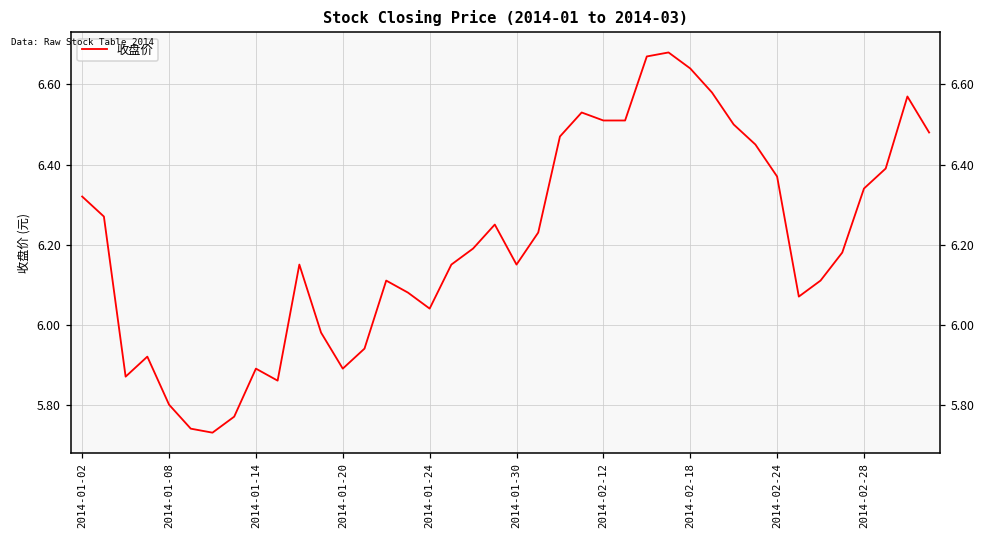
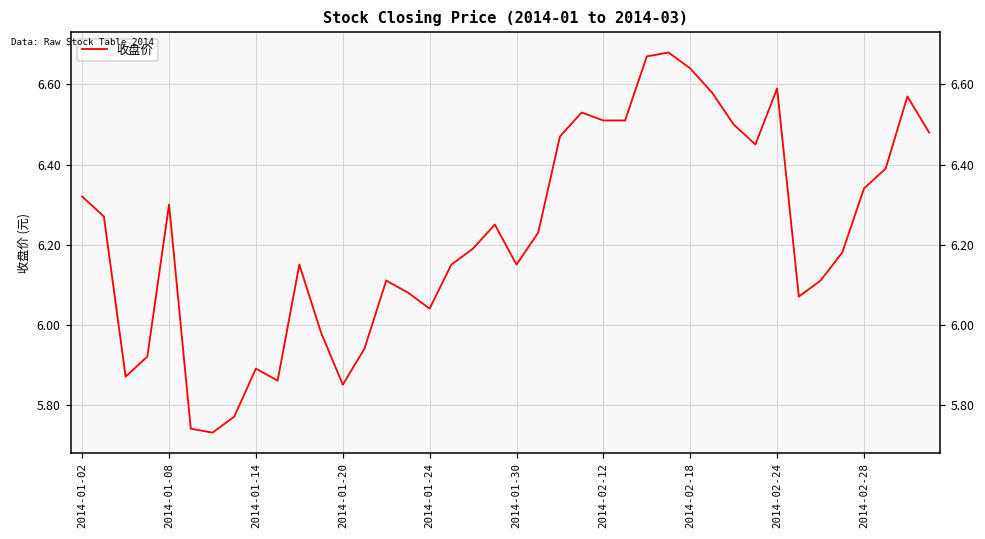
2014-01-08: 5.8 -> 6.3
2014-01-20: 5.89 -> 5.85
2014-02-24: 6.37 -> 6.59
